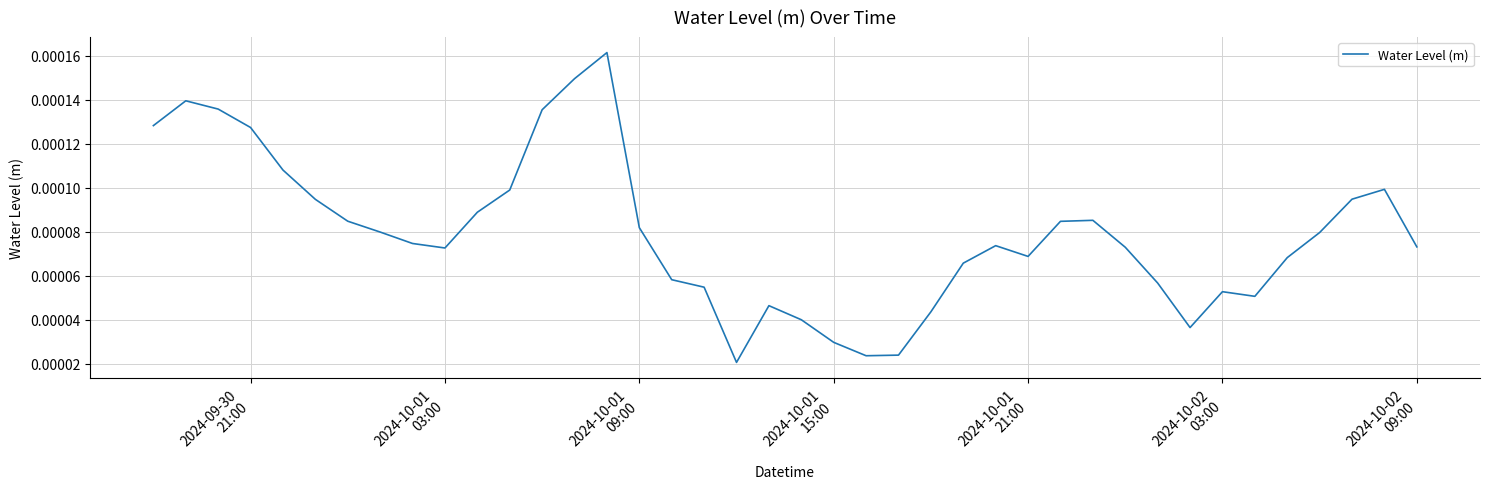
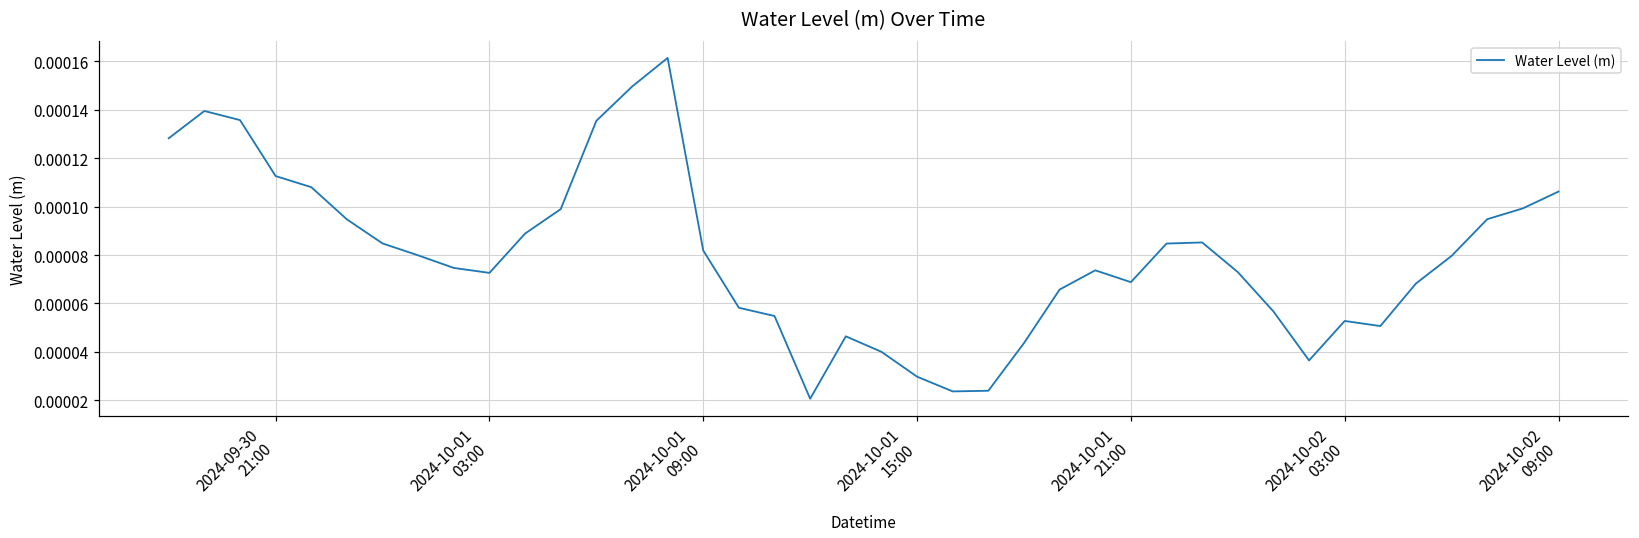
2024-09-30 21:00: 0.000127 -> 0.000113
2024-10-02 09:00: 0.000073 -> 0.000106
